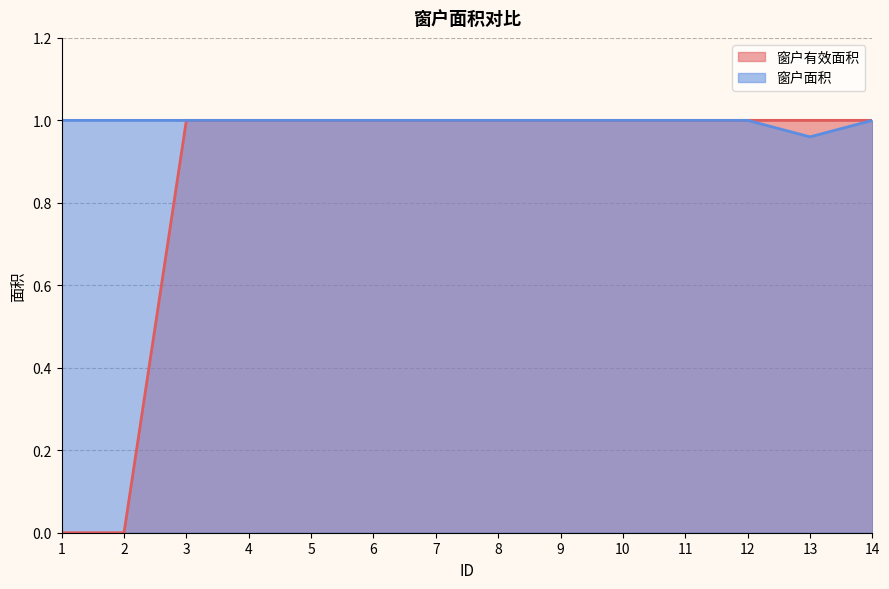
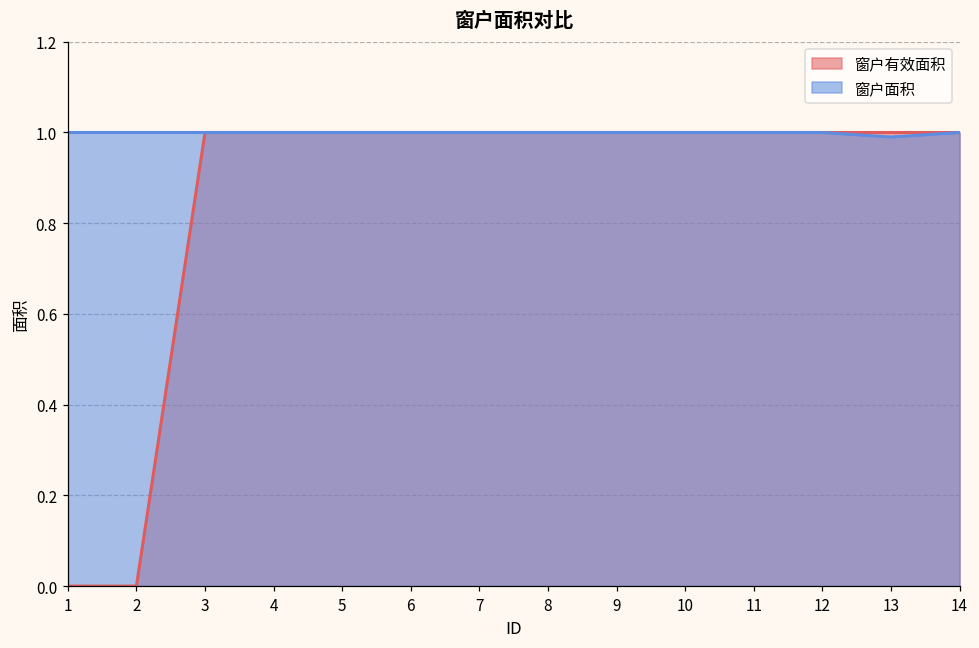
窗户面积, 13: 0.96 -> 0.99
